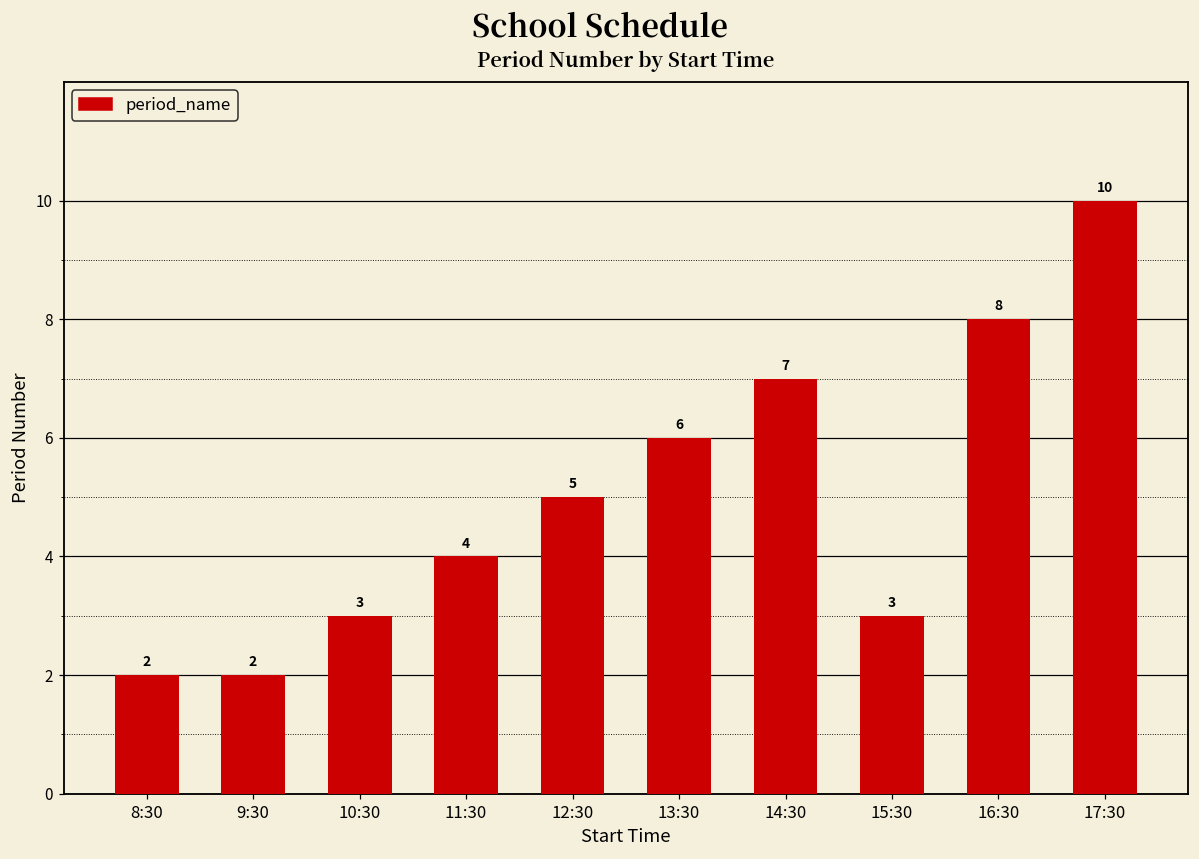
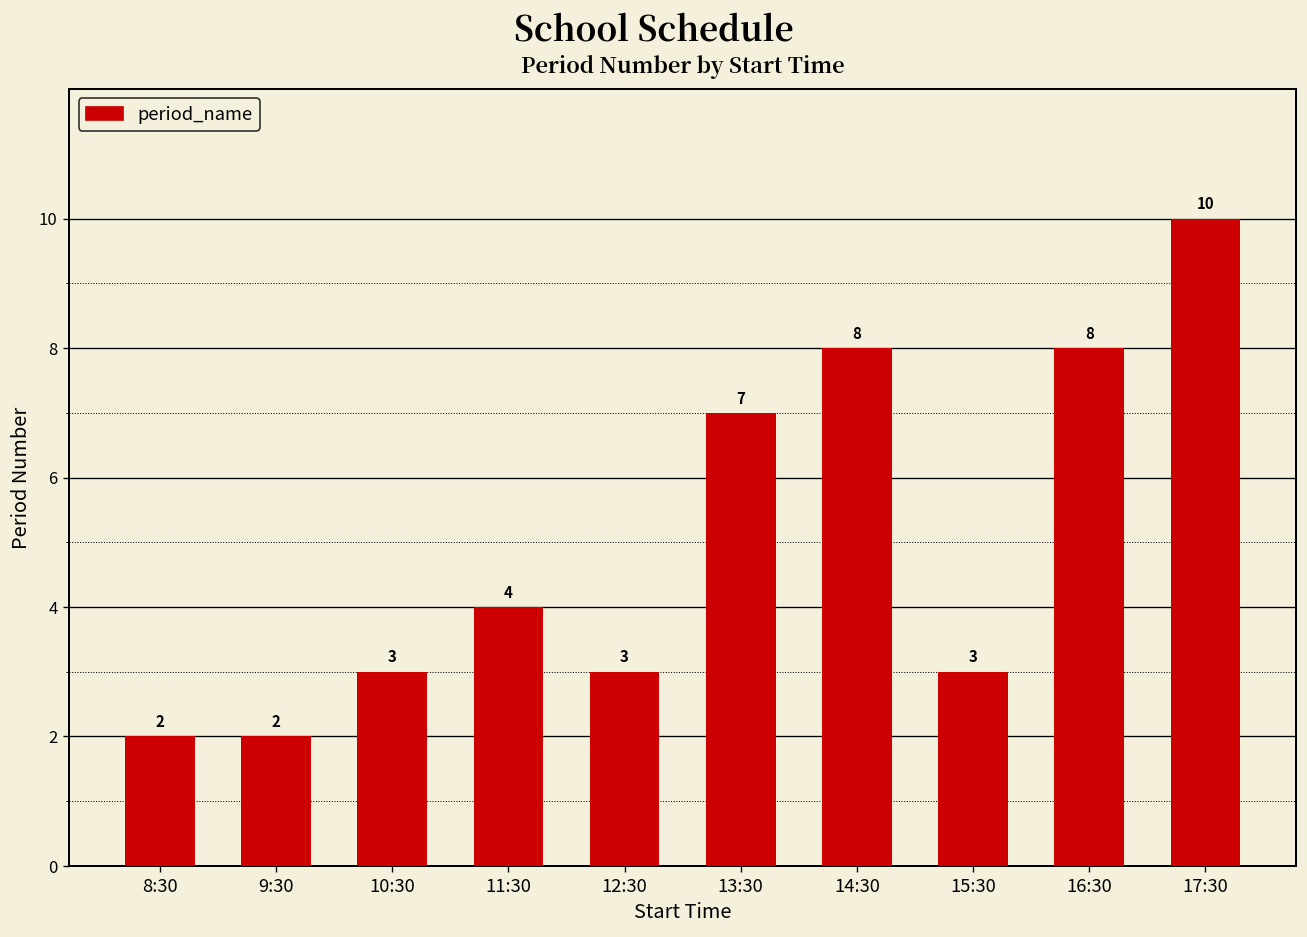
12:30: 5 -> 3
13:30: 6 -> 7
14:30: 7 -> 8
